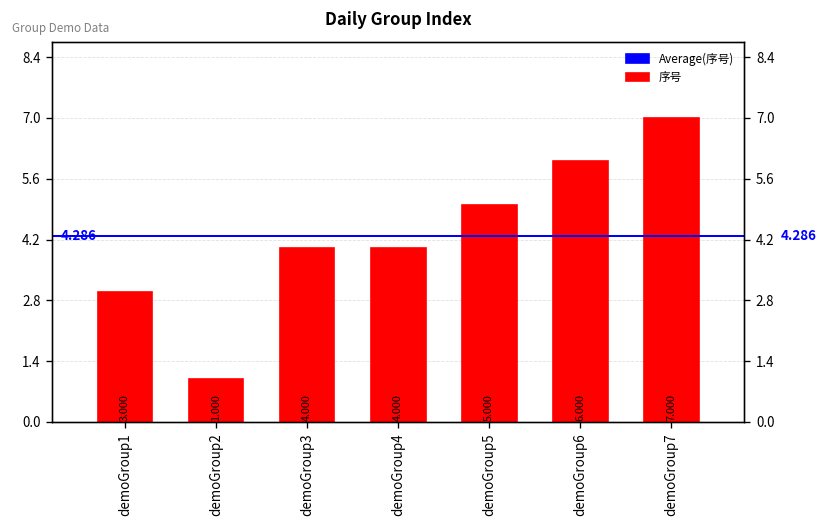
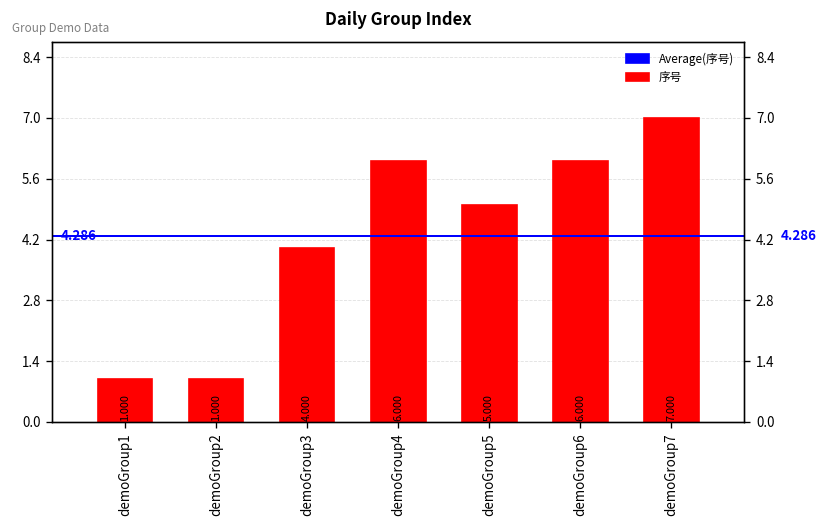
demoGroup1: 3.000 -> 1.000
demoGroup4: 4.000 -> 6.000
